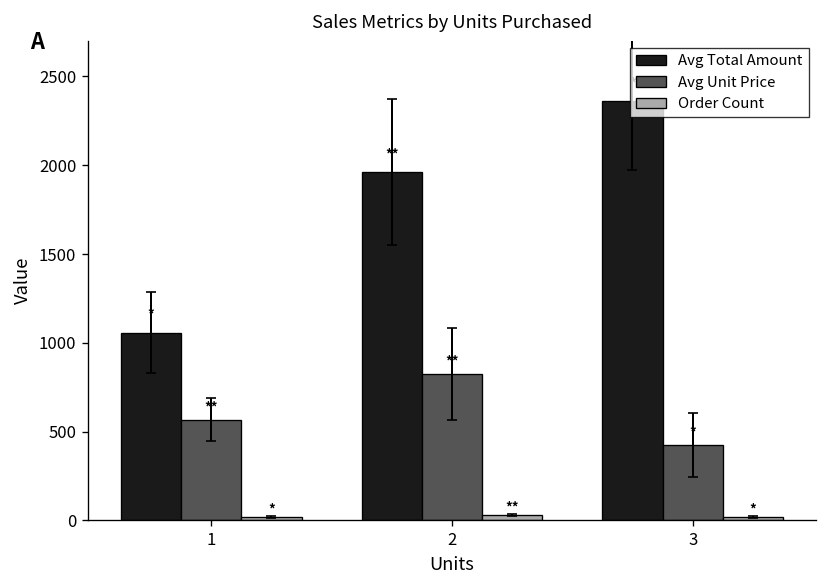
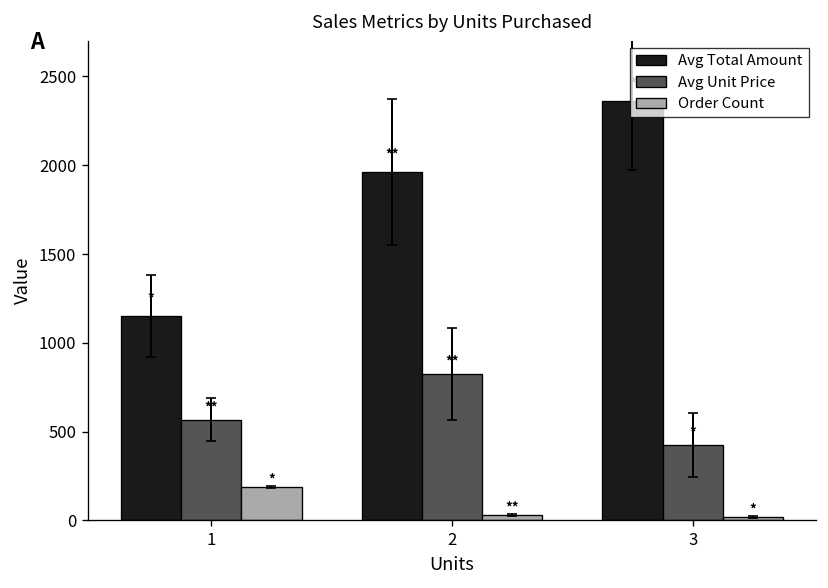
Avg Total Amount, 1: 1060 -> 1150
Order Count, 1: 20 -> 190
